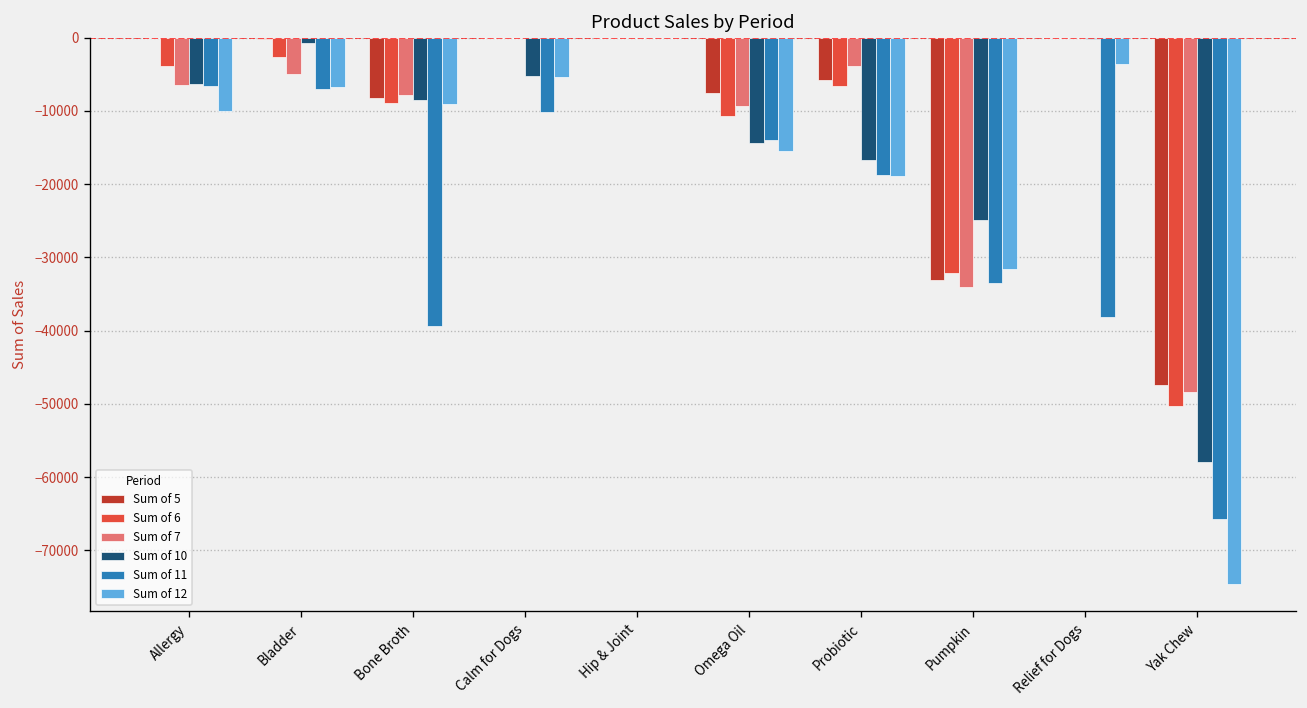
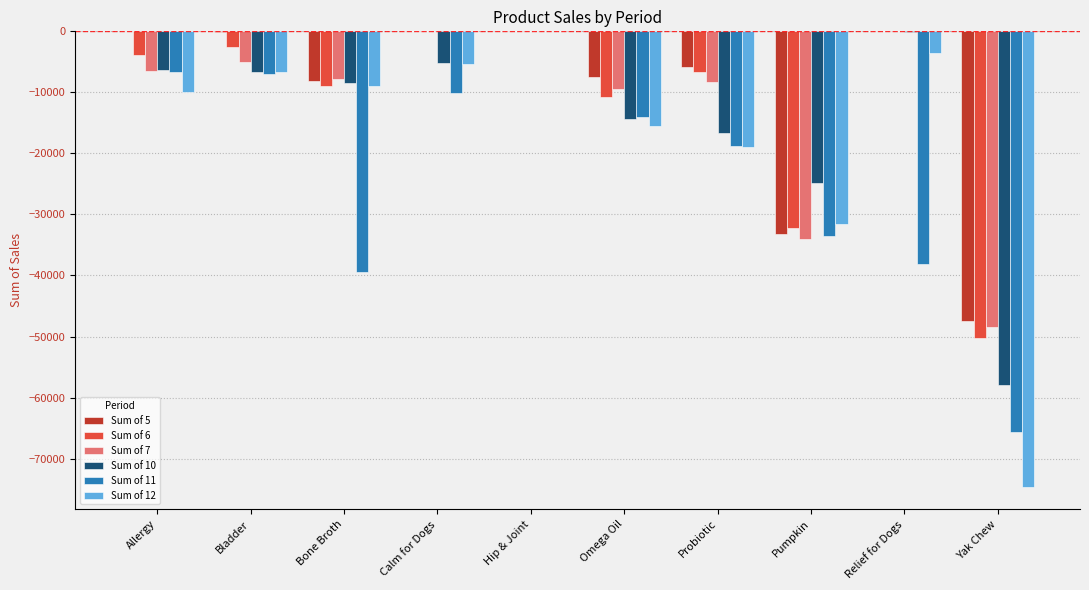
Sum of 10, Bladder: -1000 -> -7000
Sum of 7, Probiotic: -4000 -> -8000
